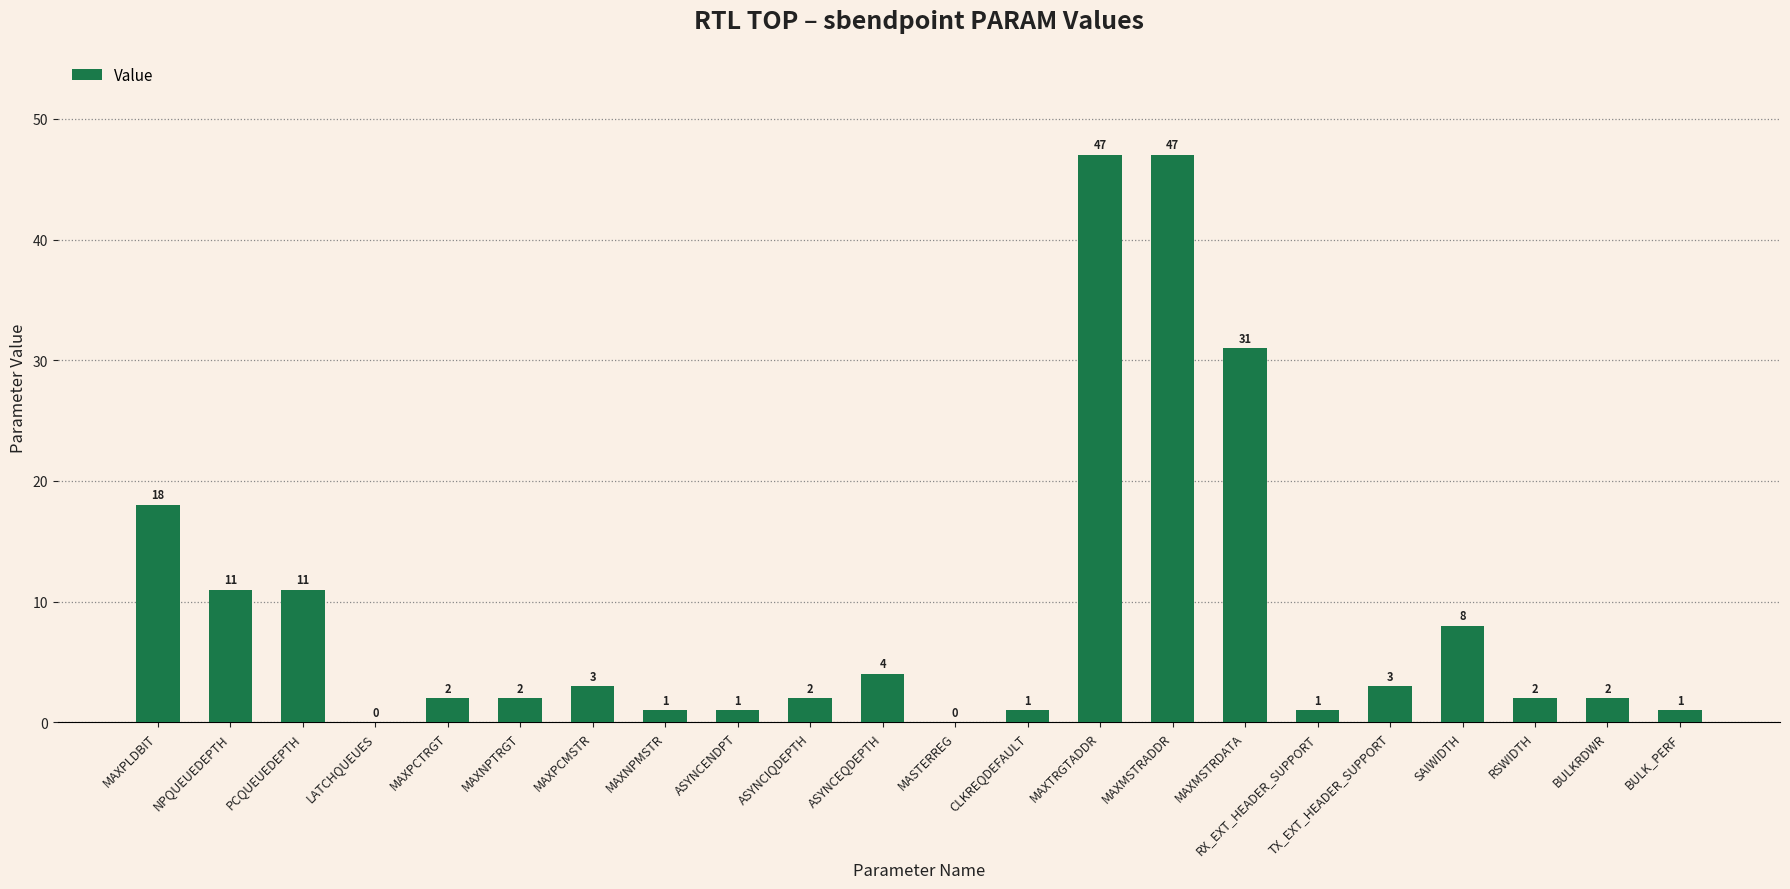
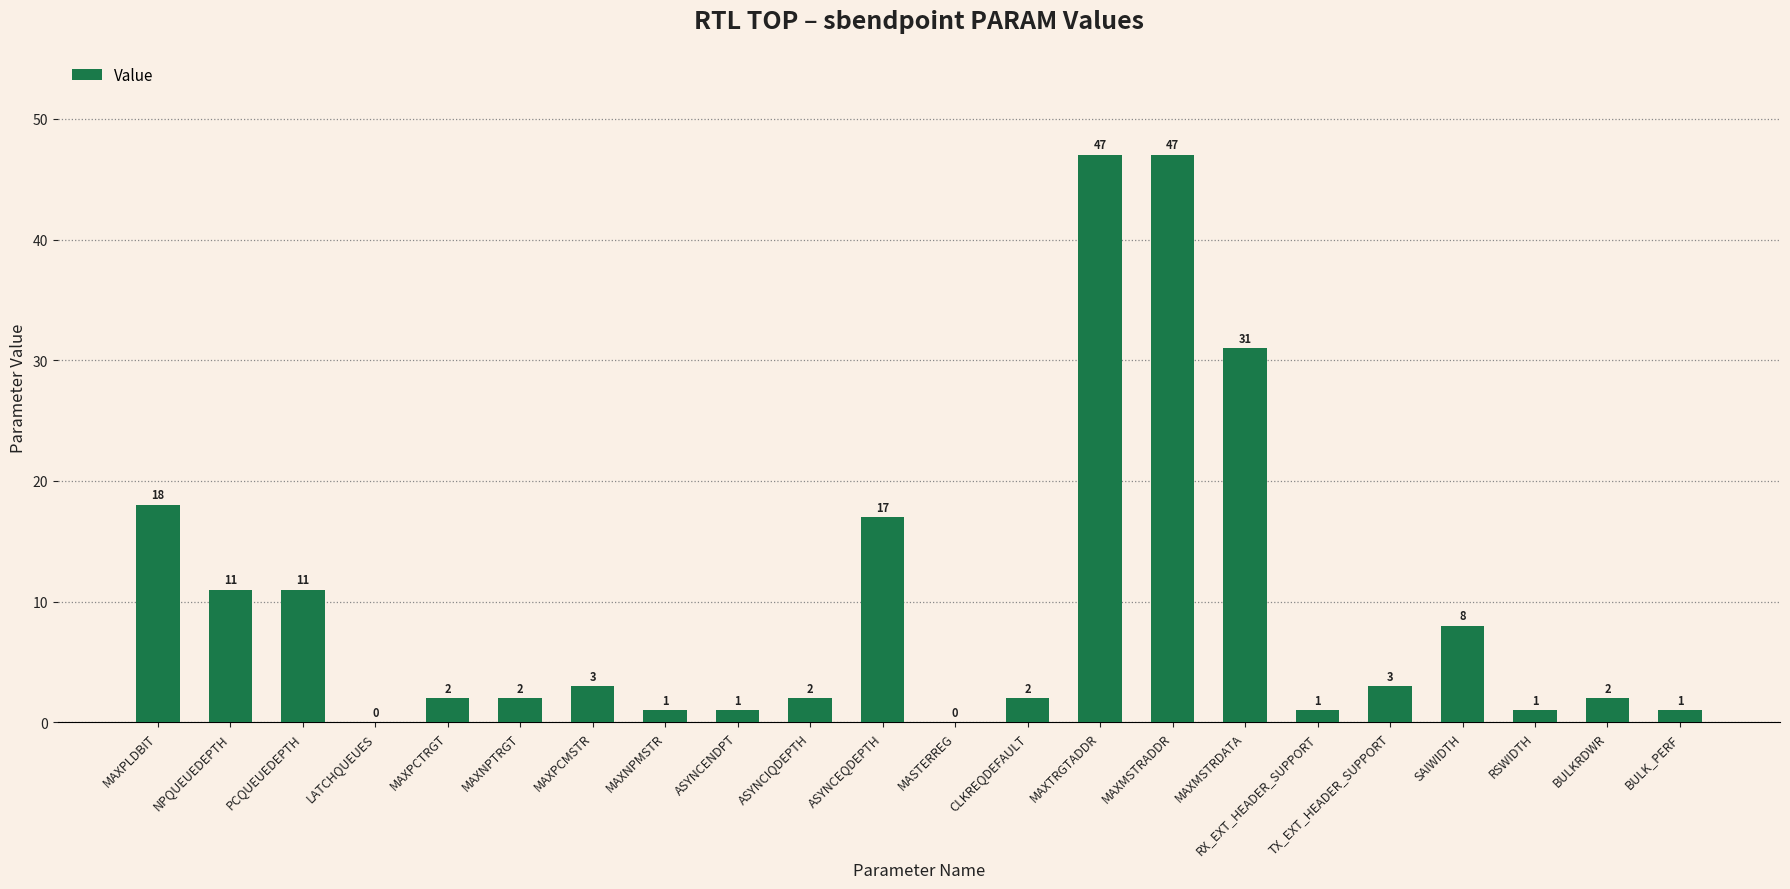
ASYNCEQDEPTH: 4 -> 17
CLKREQDEFAULT: 1 -> 2
RSWIDTH: 2 -> 1
